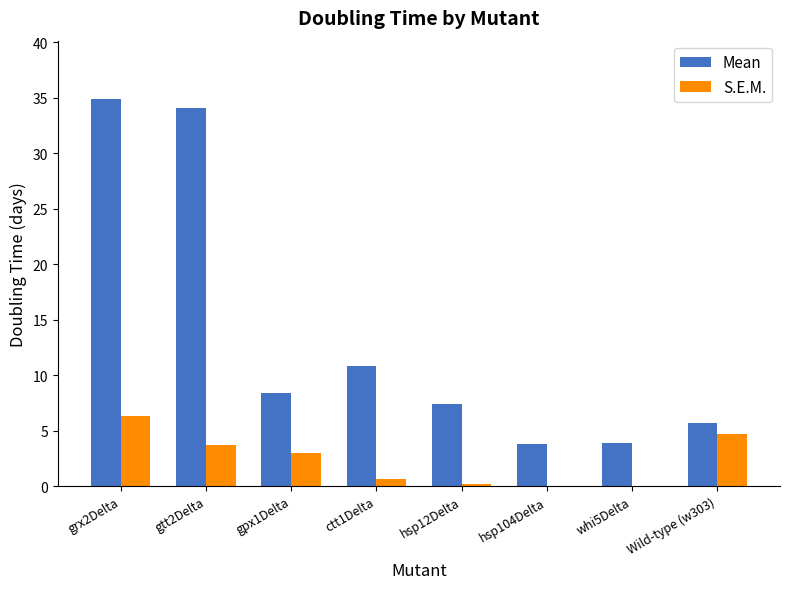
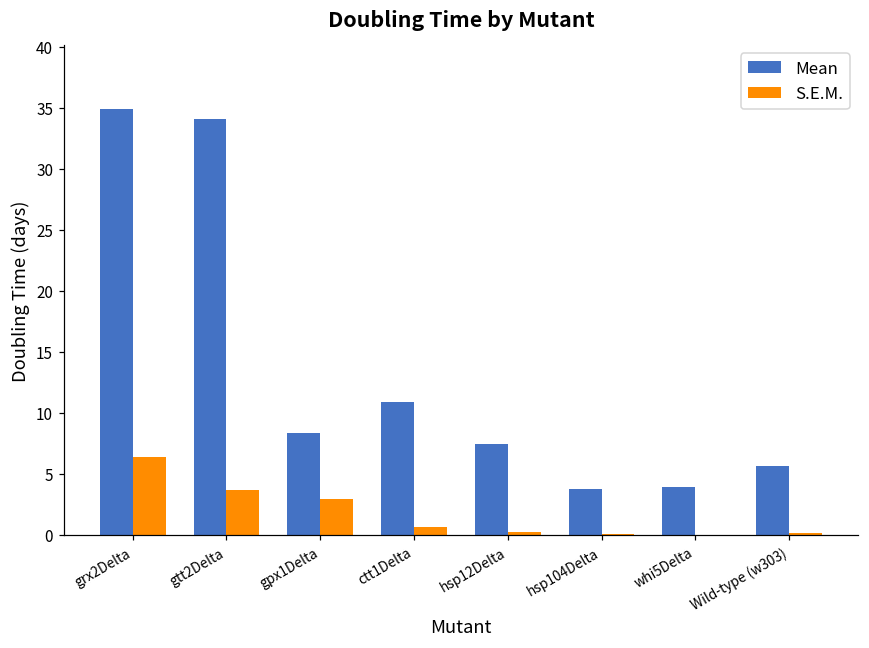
S.E.M., Wild-type (w303): 4.7 -> 0.1
